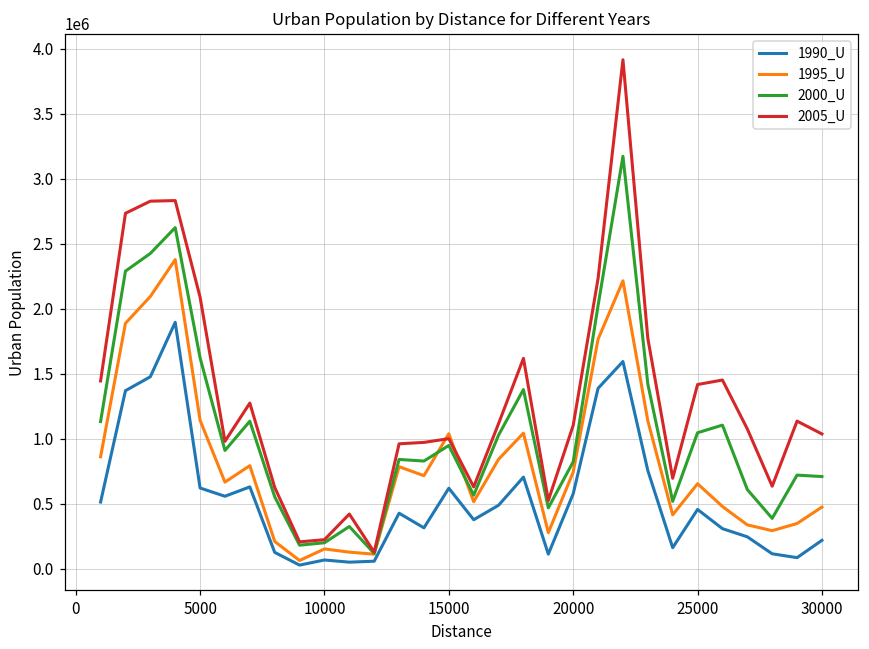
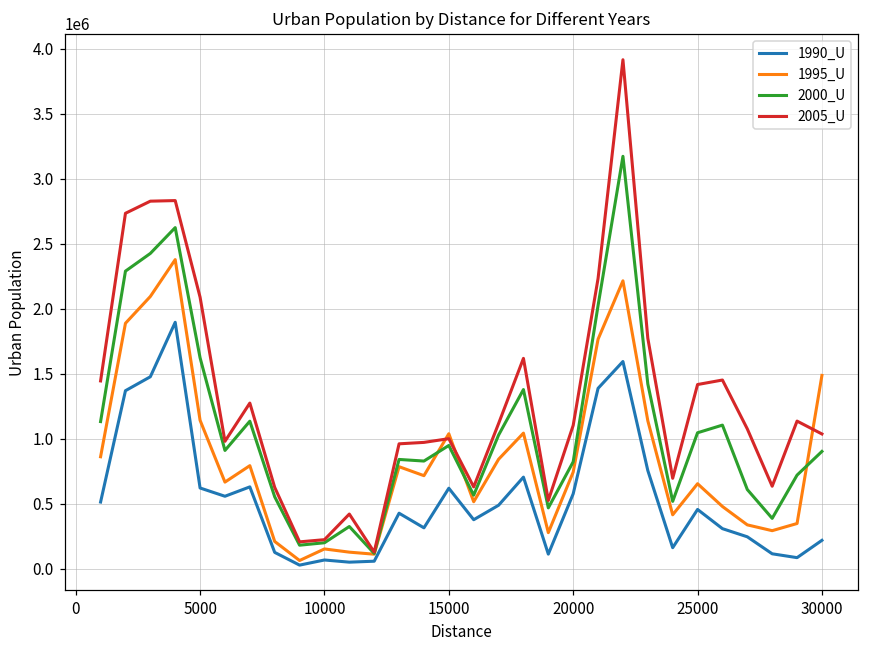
1995_U, 30000: 470000 -> 1490000
2000_U, 30000: 710000 -> 900000
